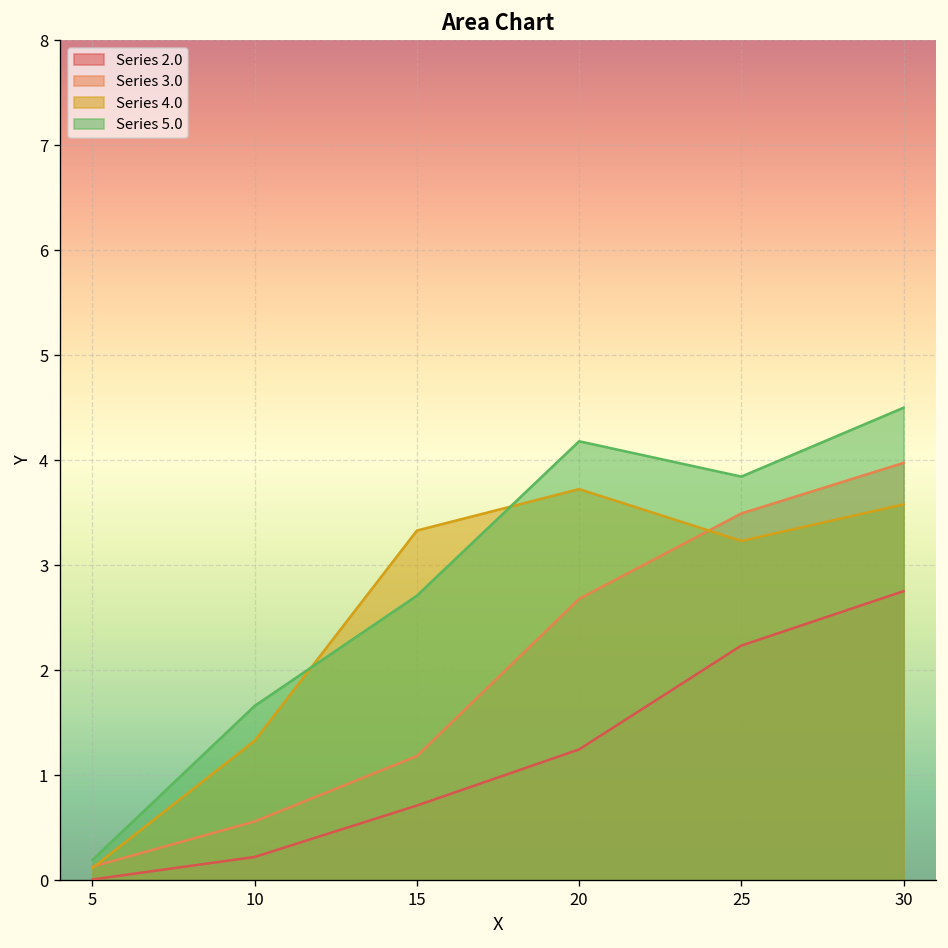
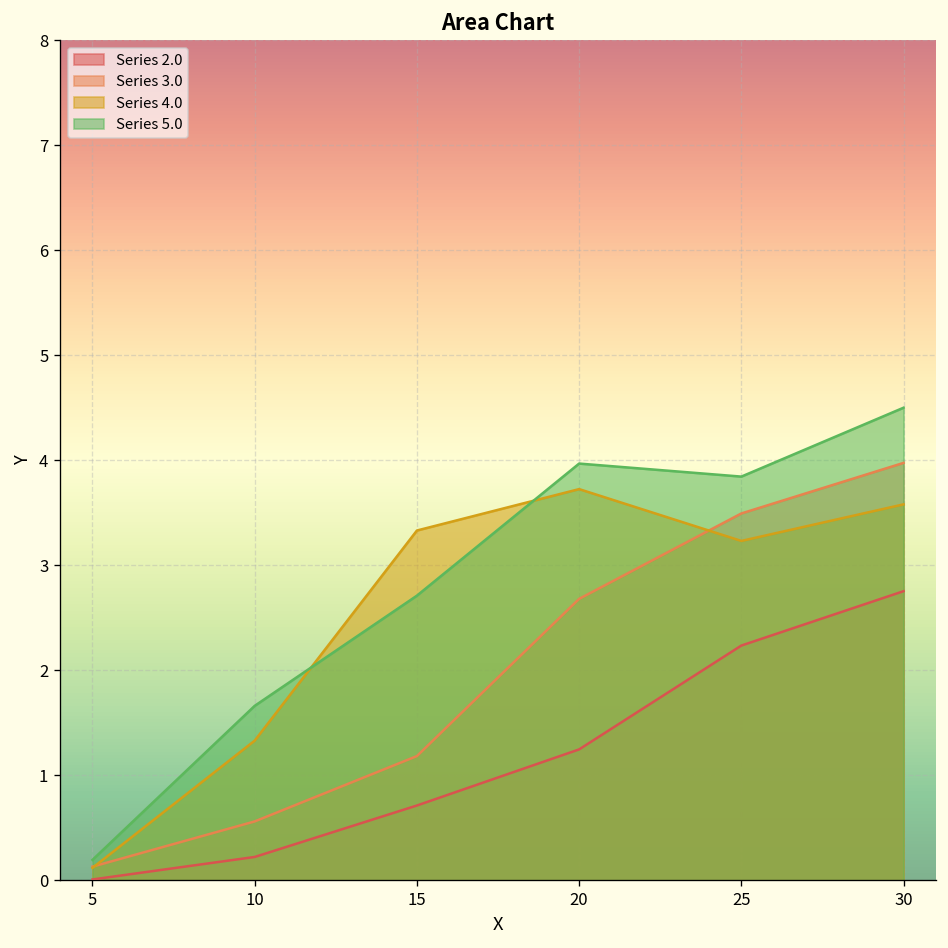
Series 5.0, 20: 4.2 -> 4.0
